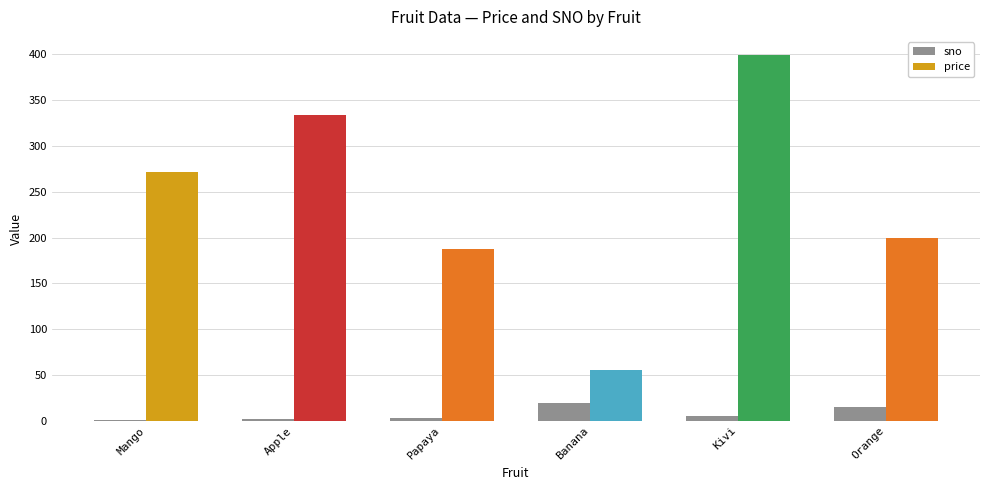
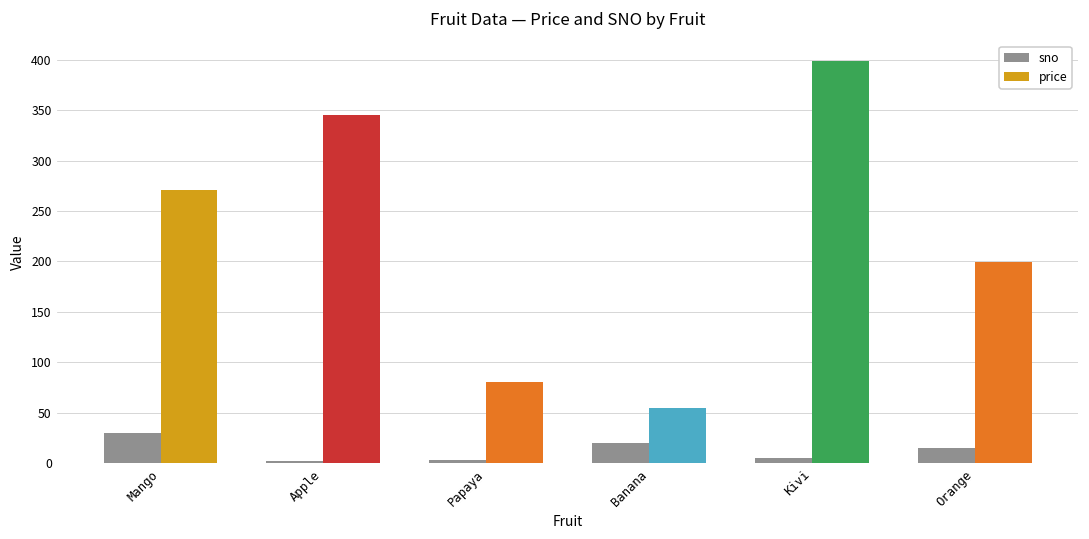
sno, Mango: 0 -> 30
price, Apple: 330 -> 350
price, Papaya: 190 -> 80
